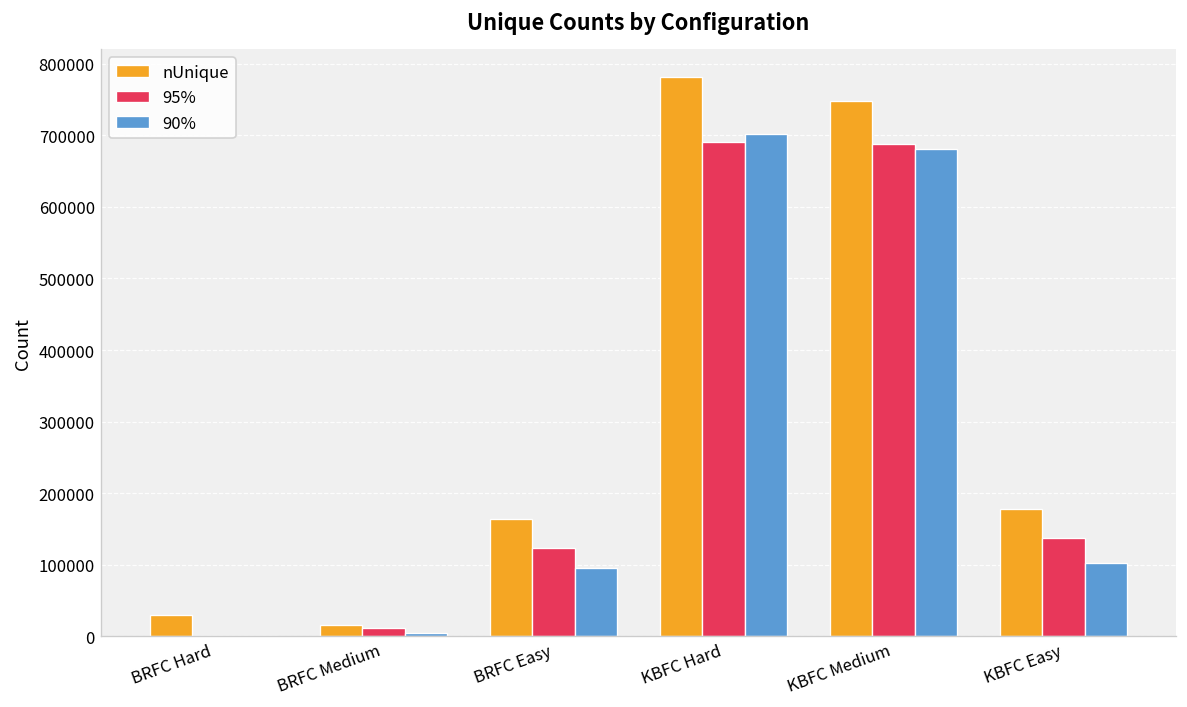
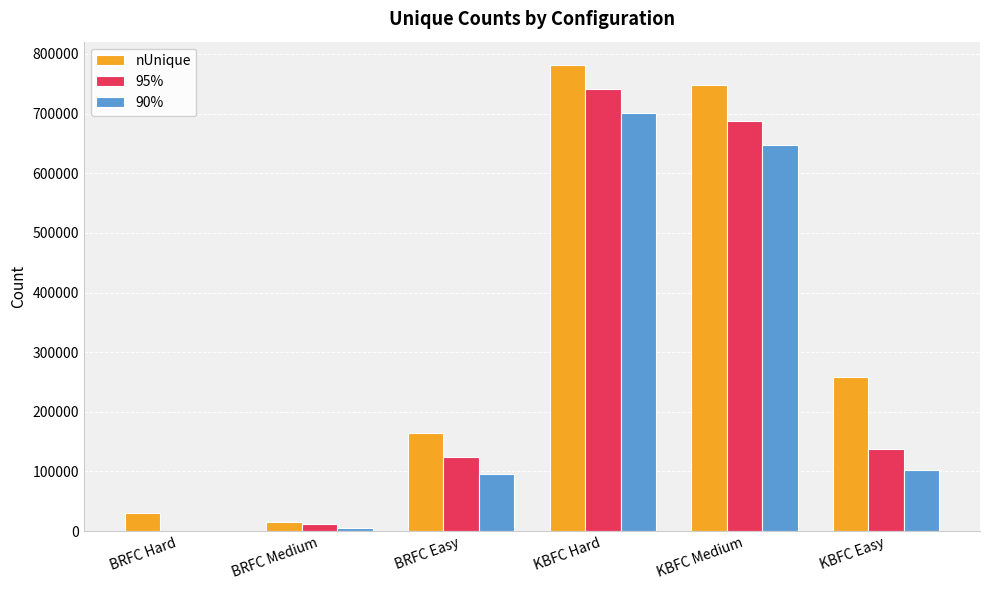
95%, KBFC Hard: 690000 -> 740000
90%, KBFC Medium: 680000 -> 650000
nUnique, KBFC Easy: 180000 -> 260000
